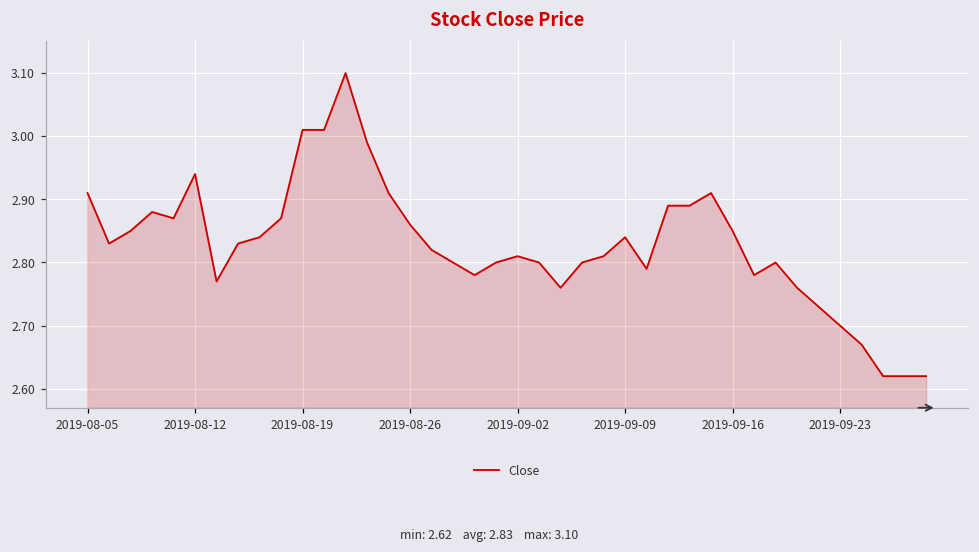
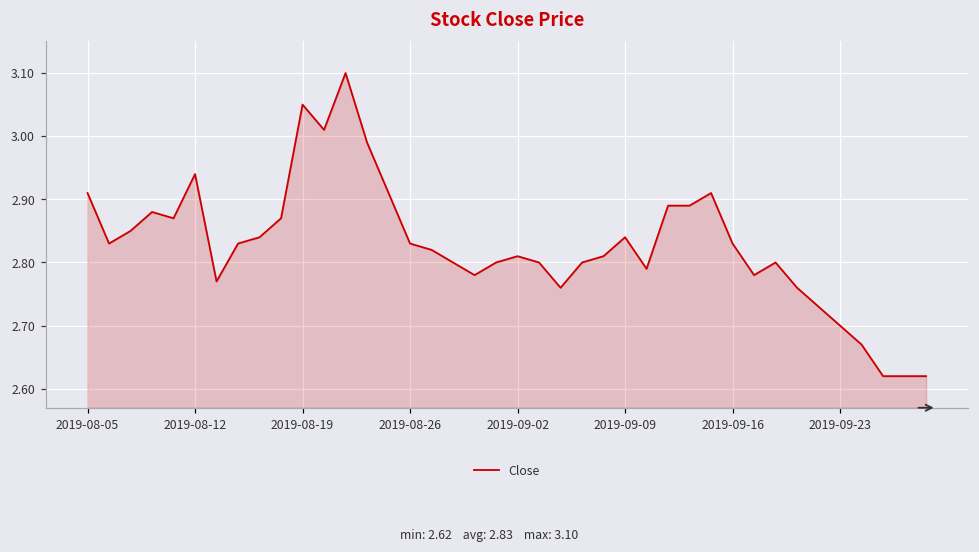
2019-08-19: 3.01 -> 3.05
2019-08-26: 2.86 -> 2.83
2019-09-16: 2.85 -> 2.83
